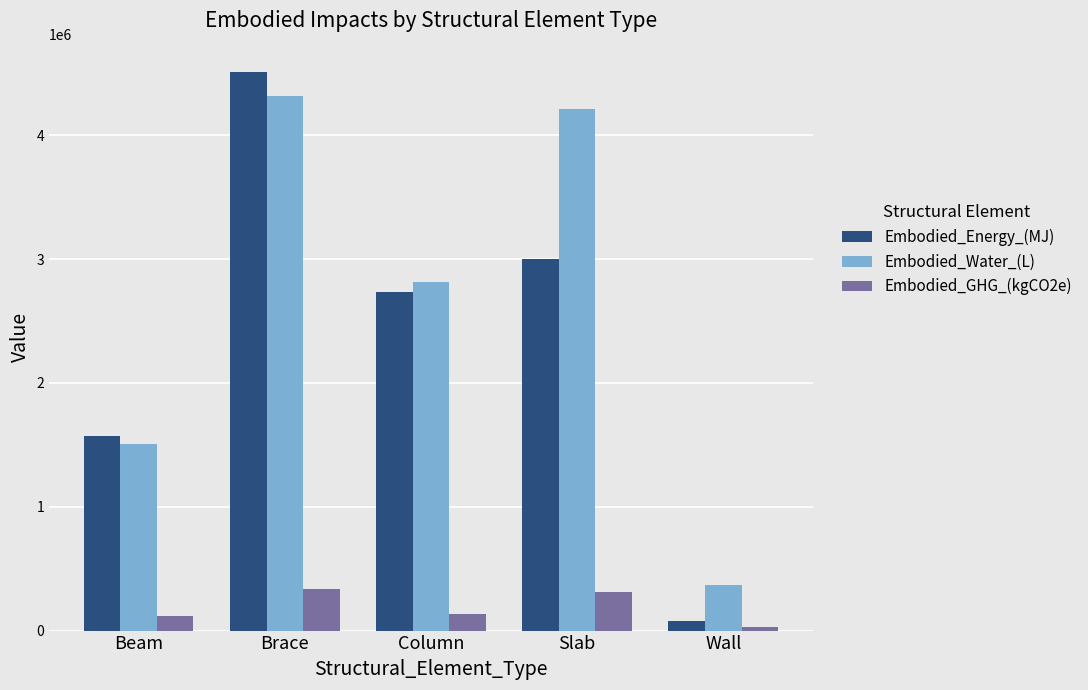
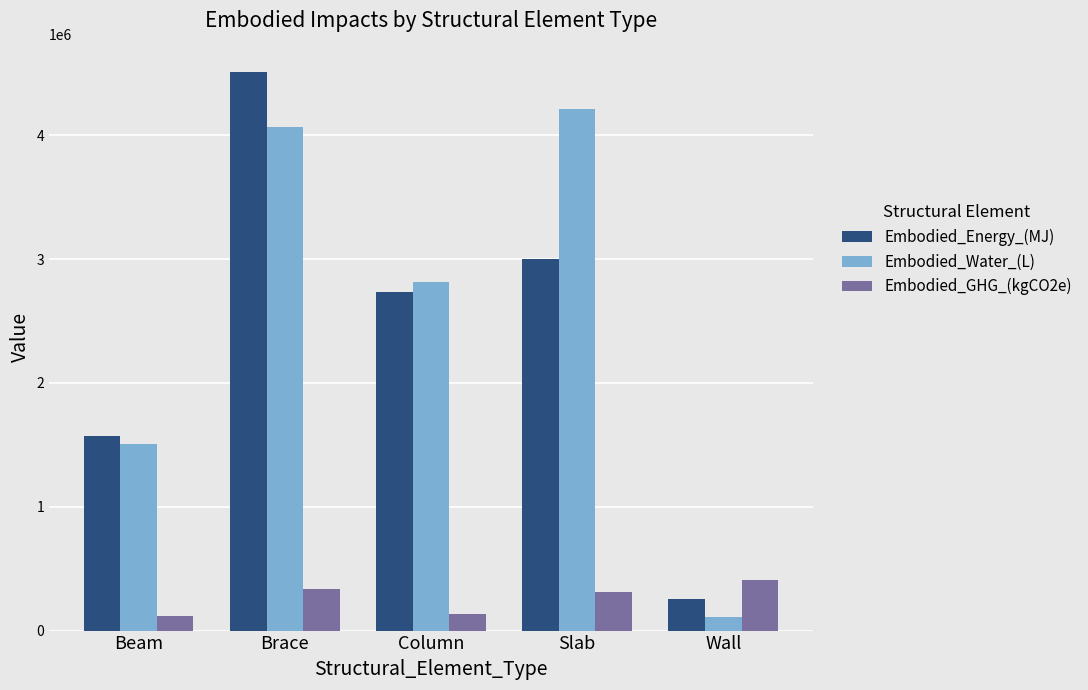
Embodied_Water_(L), Brace: 4320000 -> 4070000
Embodied_Energy_(MJ), Wall: 70000 -> 250000
Embodied_Water_(L), Wall: 370000 -> 110000
Embodied_GHG_(kgCO2e), Wall: 30000 -> 410000
